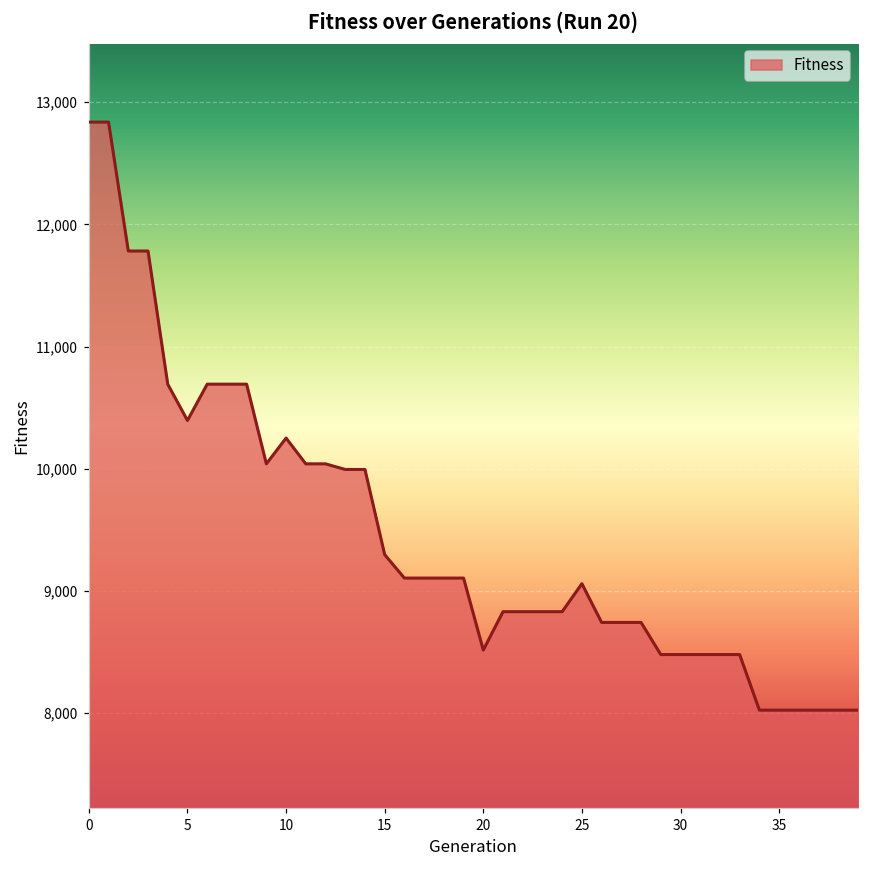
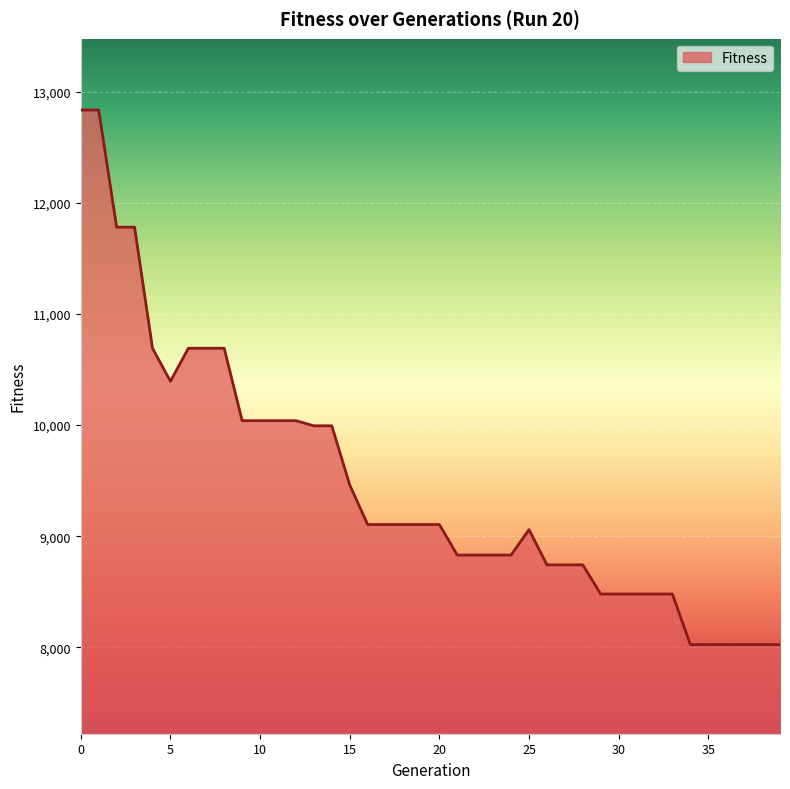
10: 10,250 -> 10,040
15: 9,300 -> 9,460
20: 8,520 -> 9,110
